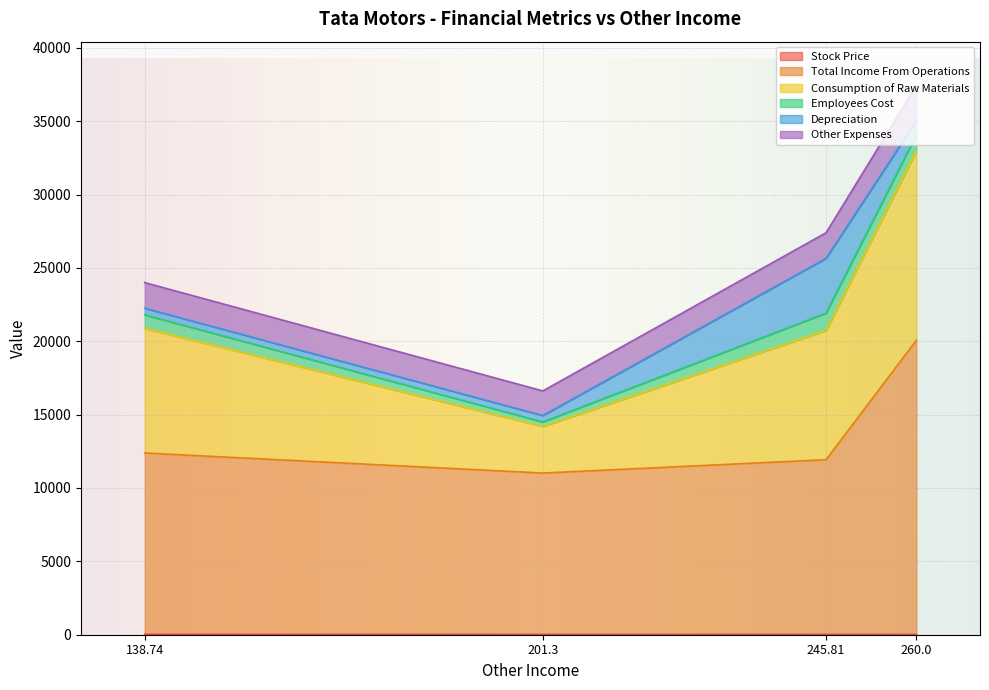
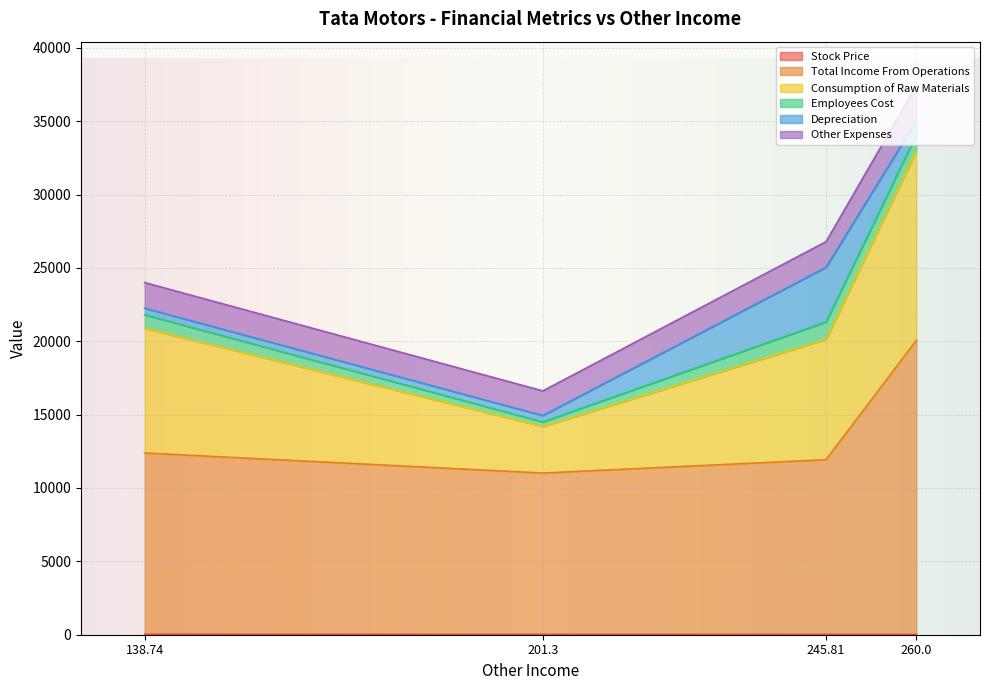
Consumption of Raw Materials, 245.81: 8800 -> 8200
